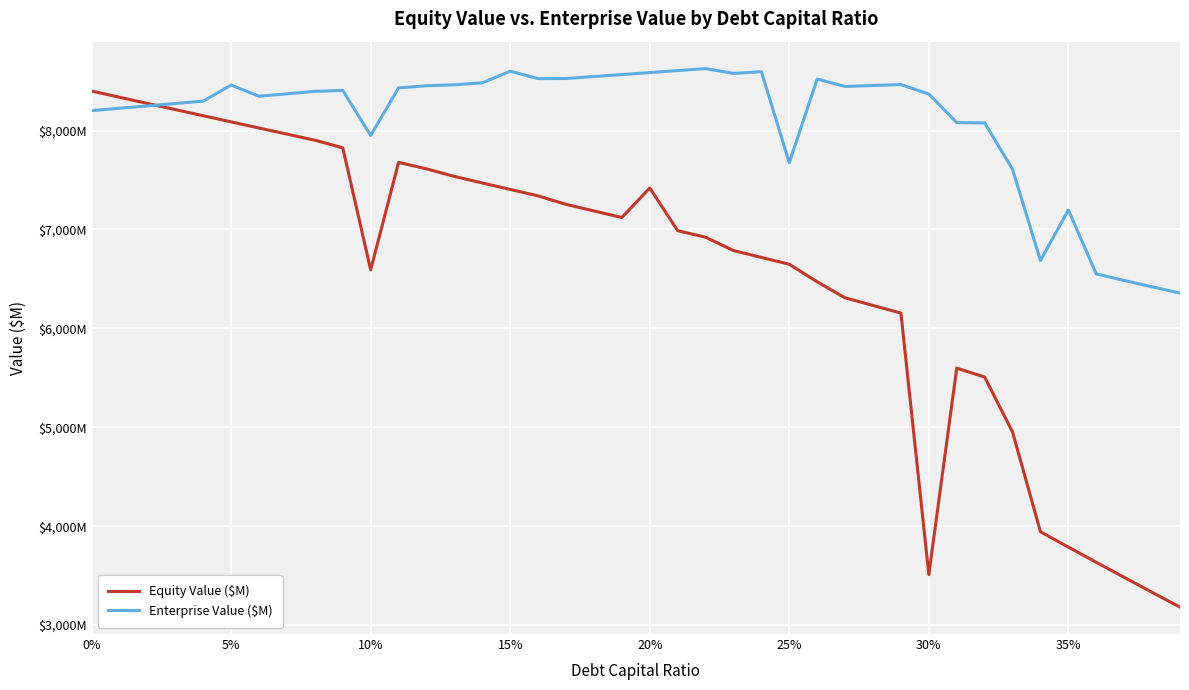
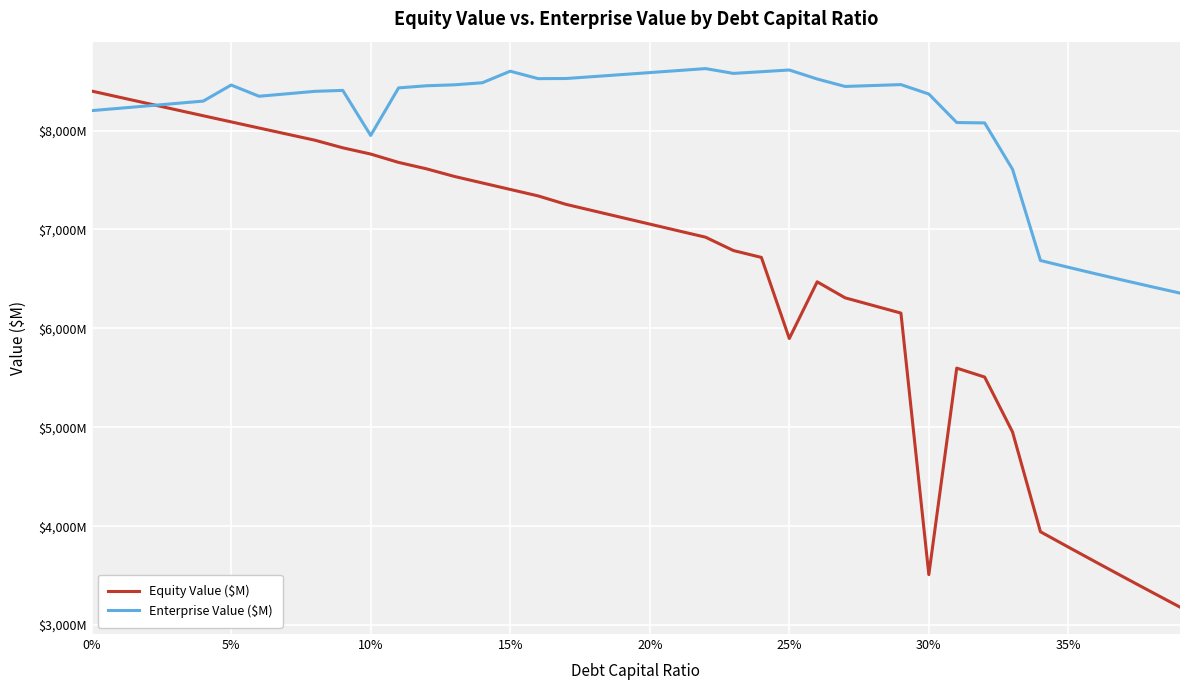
Equity Value ($M), 10%: $6,600,000,000 -> $7,800,000,000
Equity Value ($M), 20%: $7,400,000,000 -> $7,100,000,000
Equity Value ($M), 25%: $6,600,000,000 -> $5,900,000,000
Enterprise Value ($M), 25%: $7,700,000,000 -> $8,600,000,000
Enterprise Value ($M), 35%: $7,200,000,000 -> $6,600,000,000
